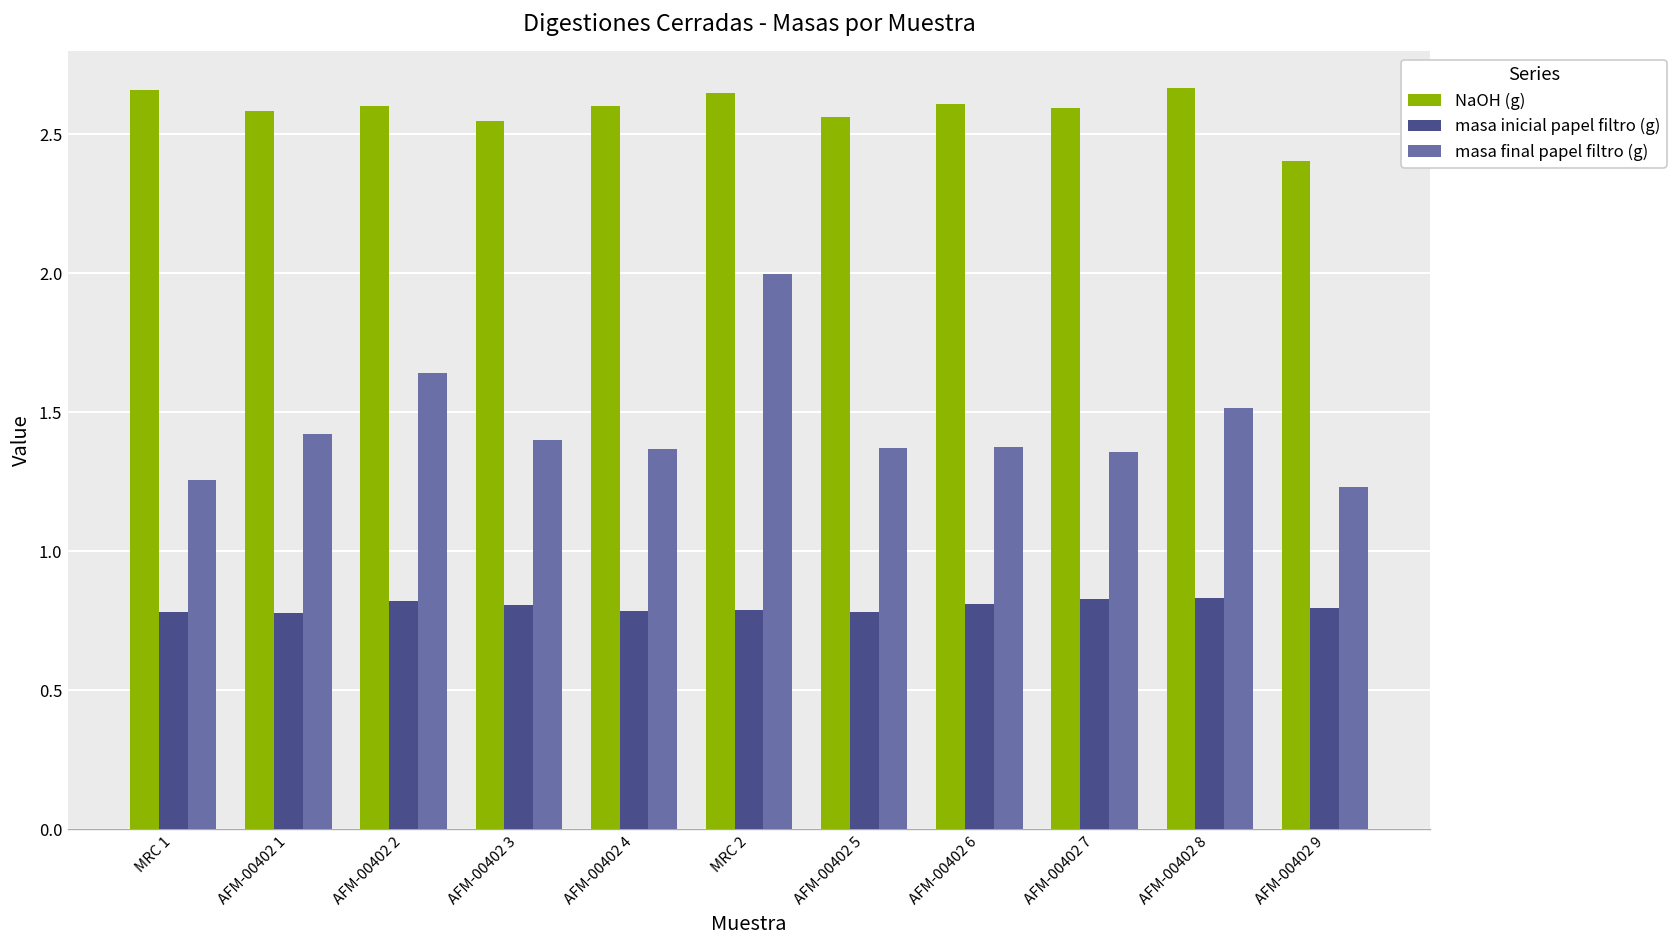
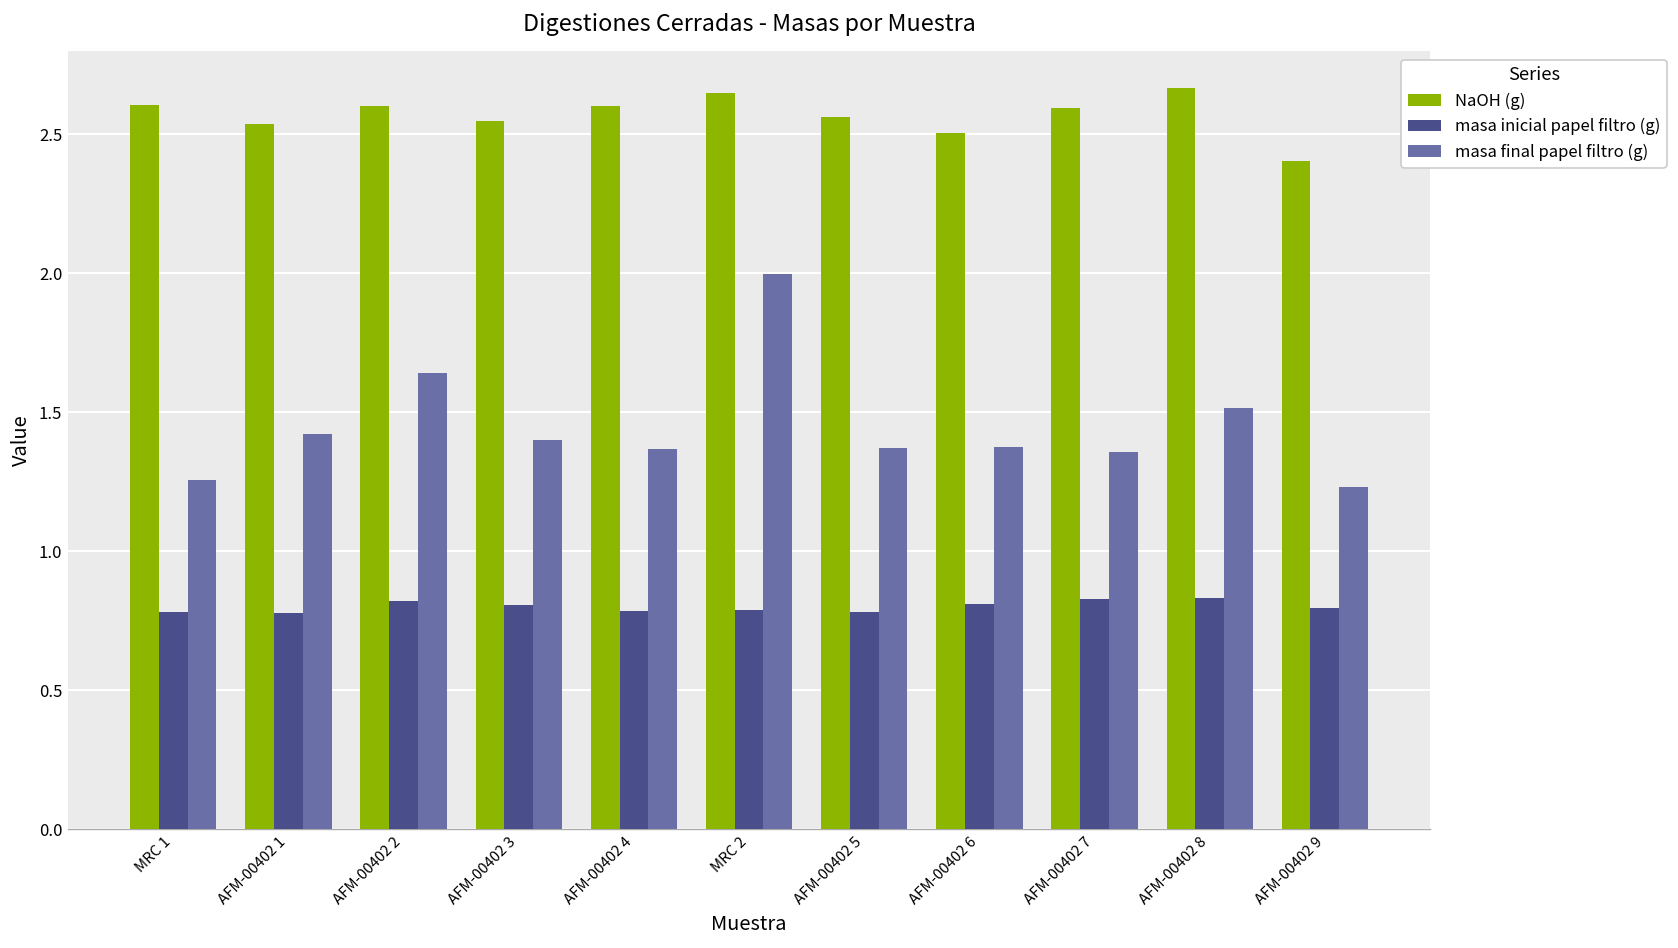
NaOH (g), MRC 1: 2.66 -> 2.60
NaOH (g), AFM-00402 1: 2.58 -> 2.54
NaOH (g), AFM-00402 6: 2.61 -> 2.51
